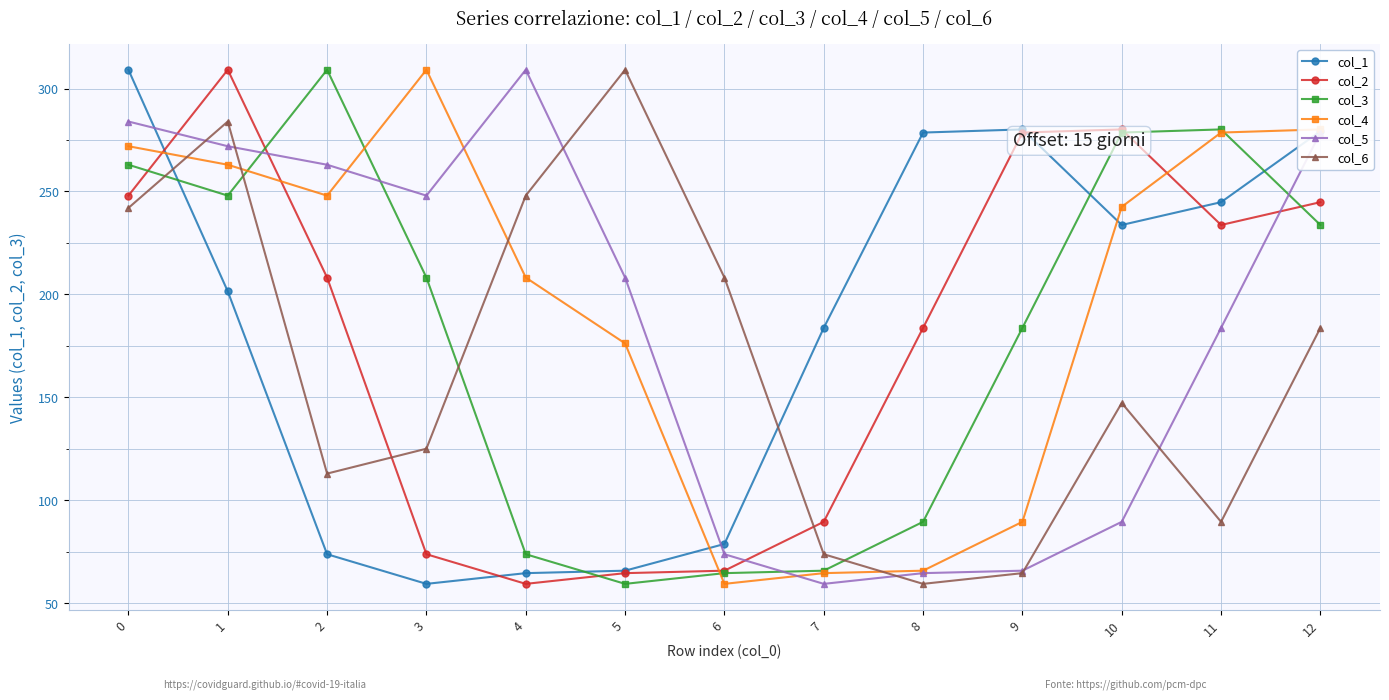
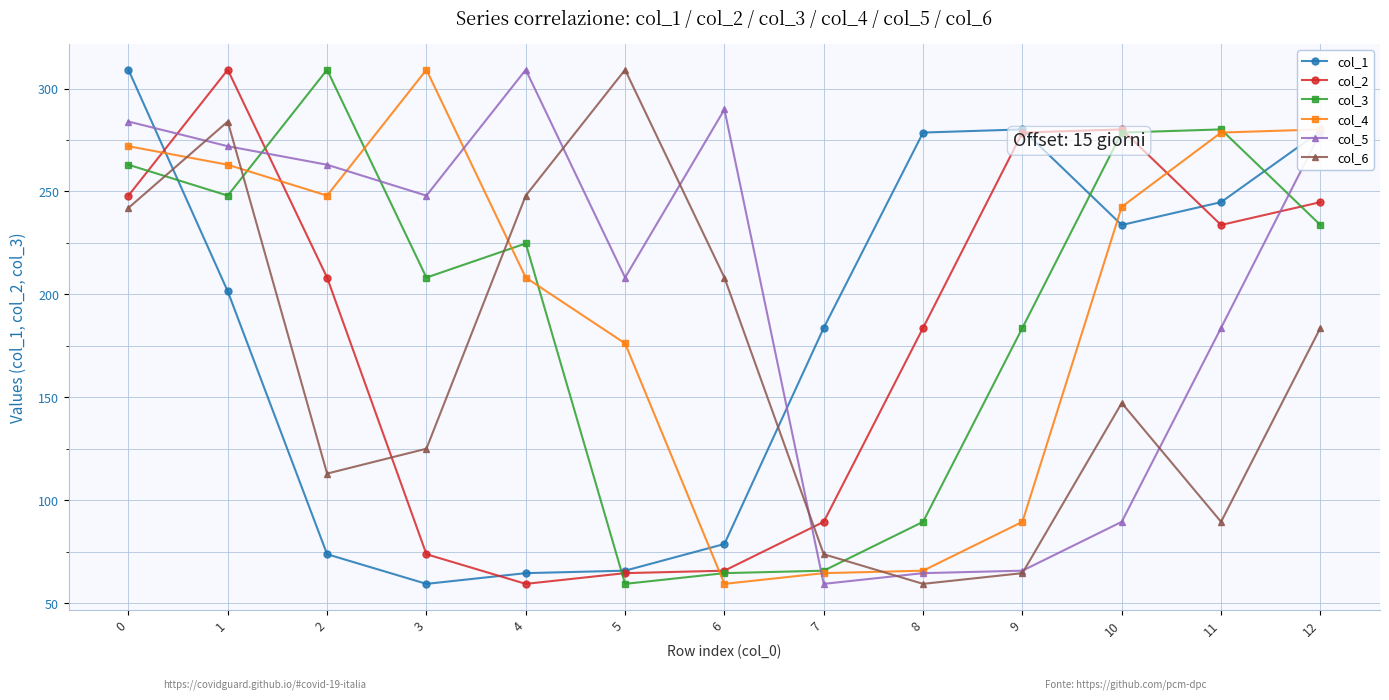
col_3, 4: 74 -> 225
col_5, 6: 74 -> 290
